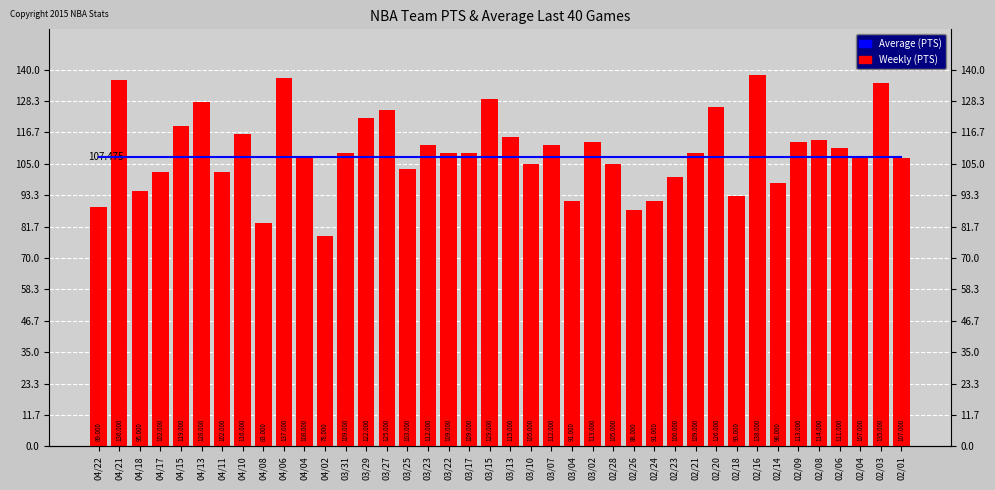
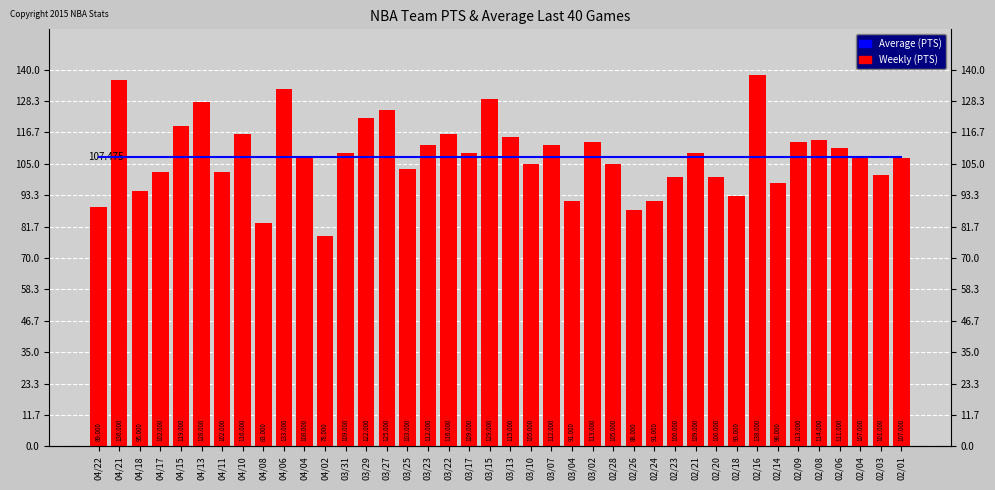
Weekly (PTS), 04/06: 137.000 -> 133.000
Weekly (PTS), 03/22: 109.000 -> 116.000
Weekly (PTS), 02/20: 126.000 -> 100.000
Weekly (PTS), 02/03: 135.000 -> 101.000
